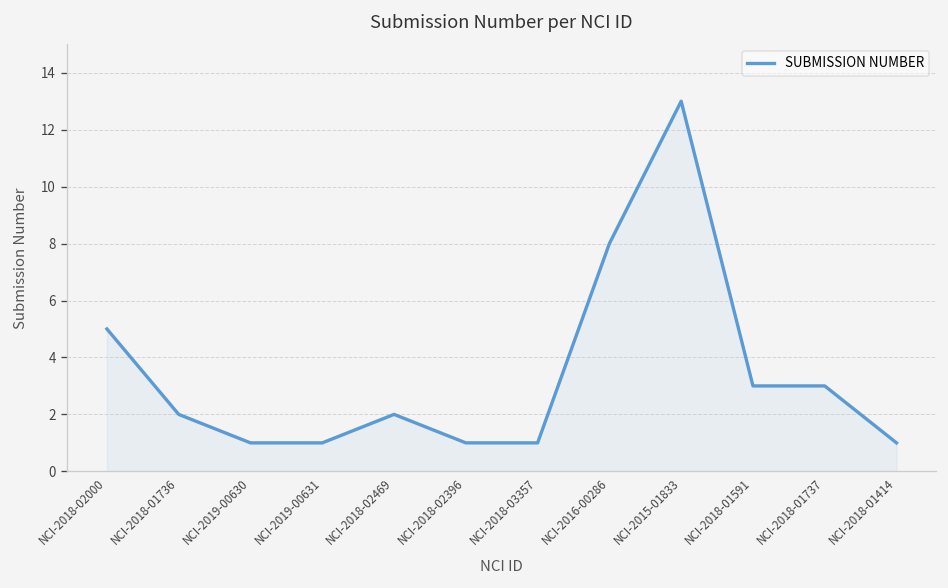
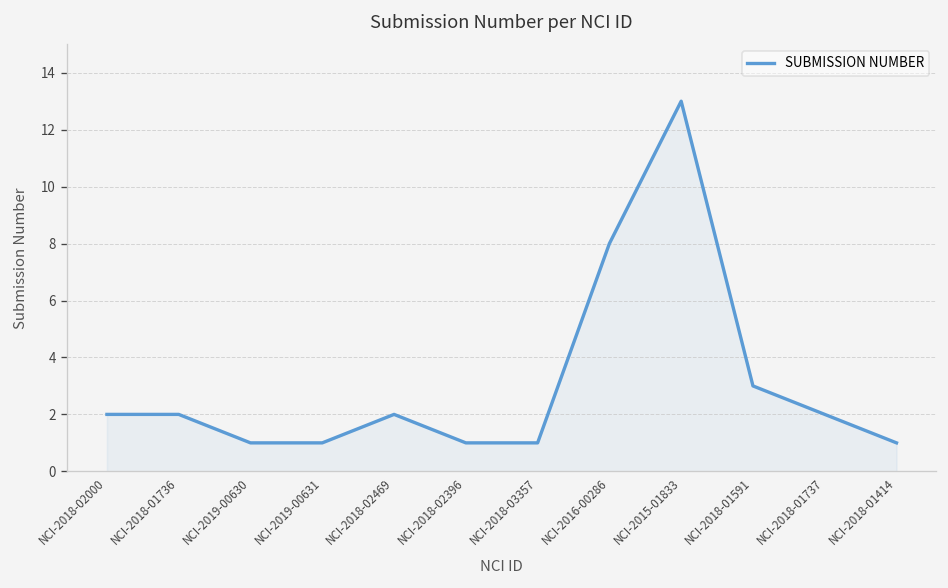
NCI-2018-02000: 5 -> 2
NCI-2018-01737: 3 -> 2
